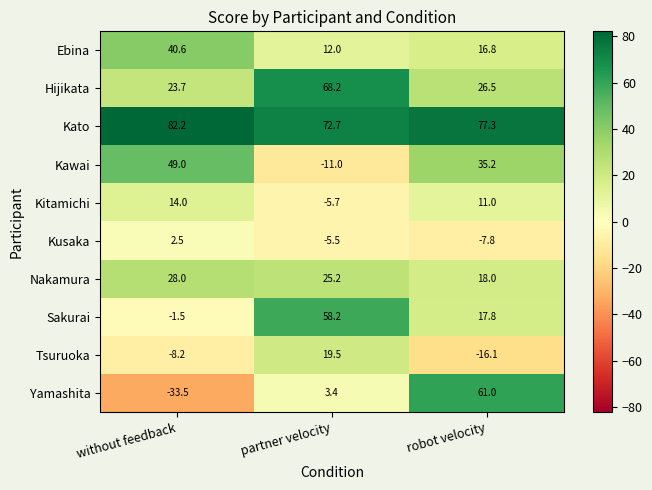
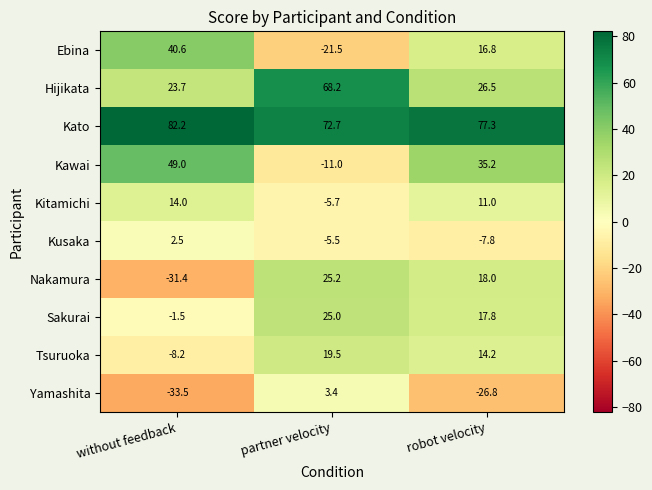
Ebina, partner velocity: 12.0 -> -21.5
Nakamura, without feedback: 28.0 -> -31.4
Sakurai, partner velocity: 58.2 -> 25.0
Tsuruoka, robot velocity: -16.1 -> 14.2
Yamashita, robot velocity: 61.0 -> -26.8
